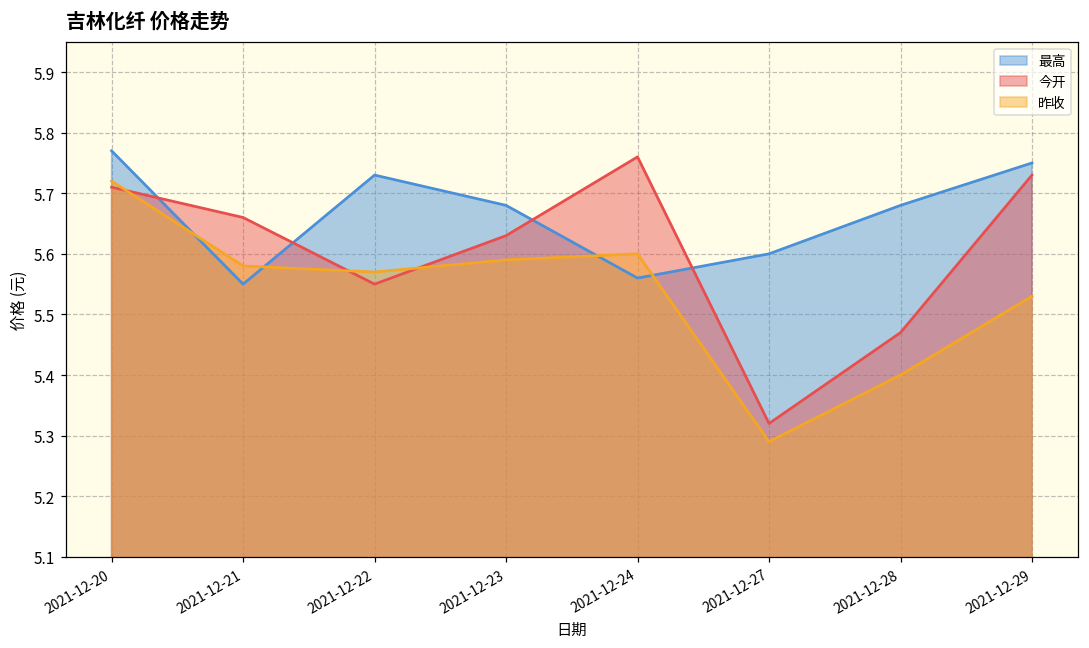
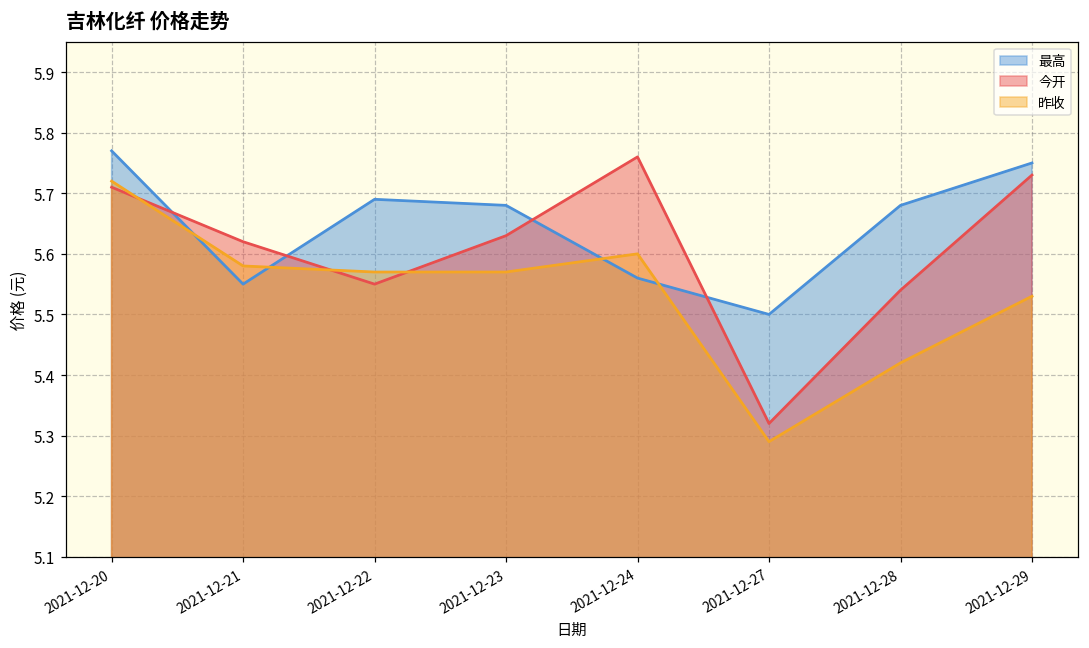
今开, 2021-12-21: 5.66 -> 5.62
最高, 2021-12-22: 5.73 -> 5.69
昨收, 2021-12-23: 5.59 -> 5.57
最高, 2021-12-27: 5.6 -> 5.5
今开, 2021-12-28: 5.47 -> 5.54
昨收, 2021-12-28: 5.40 -> 5.42
